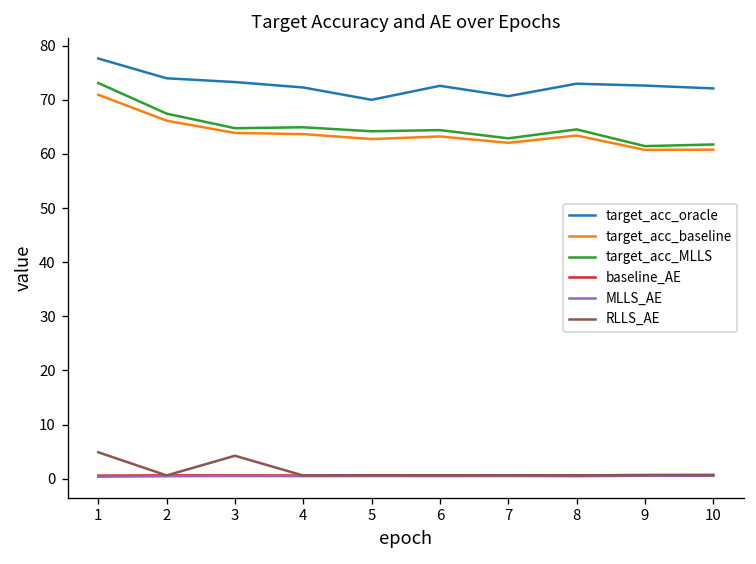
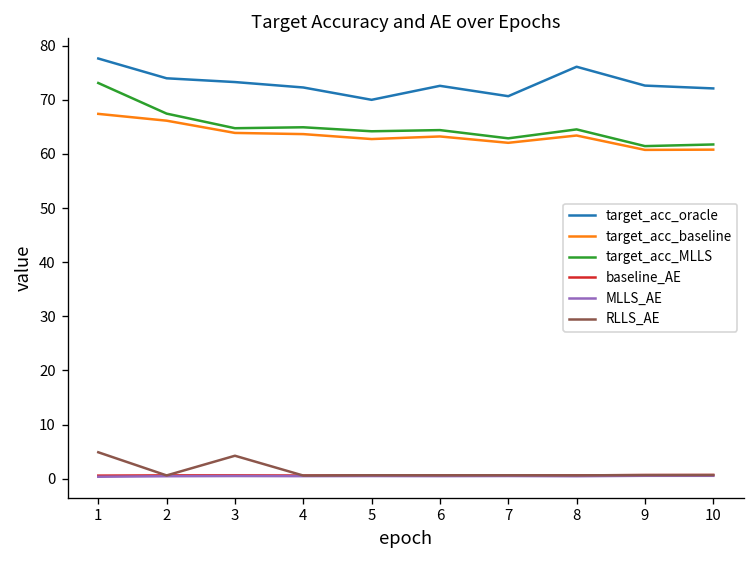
target_acc_baseline, 1: 71 -> 67
target_acc_oracle, 8: 73 -> 76
